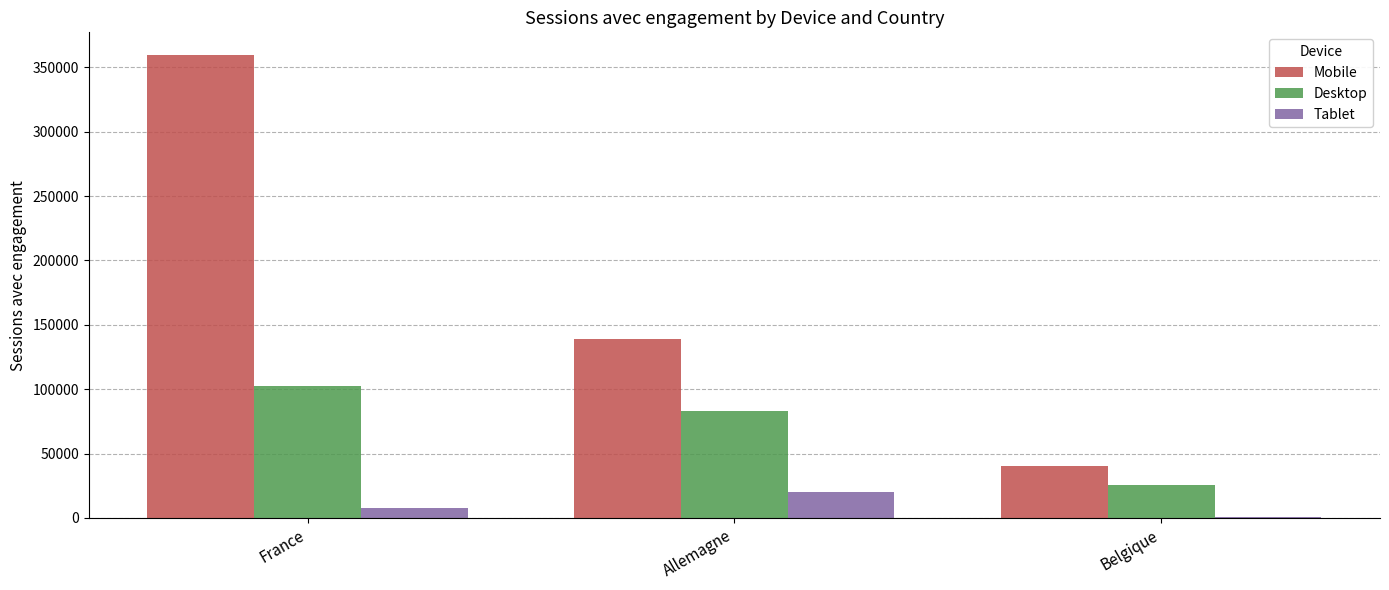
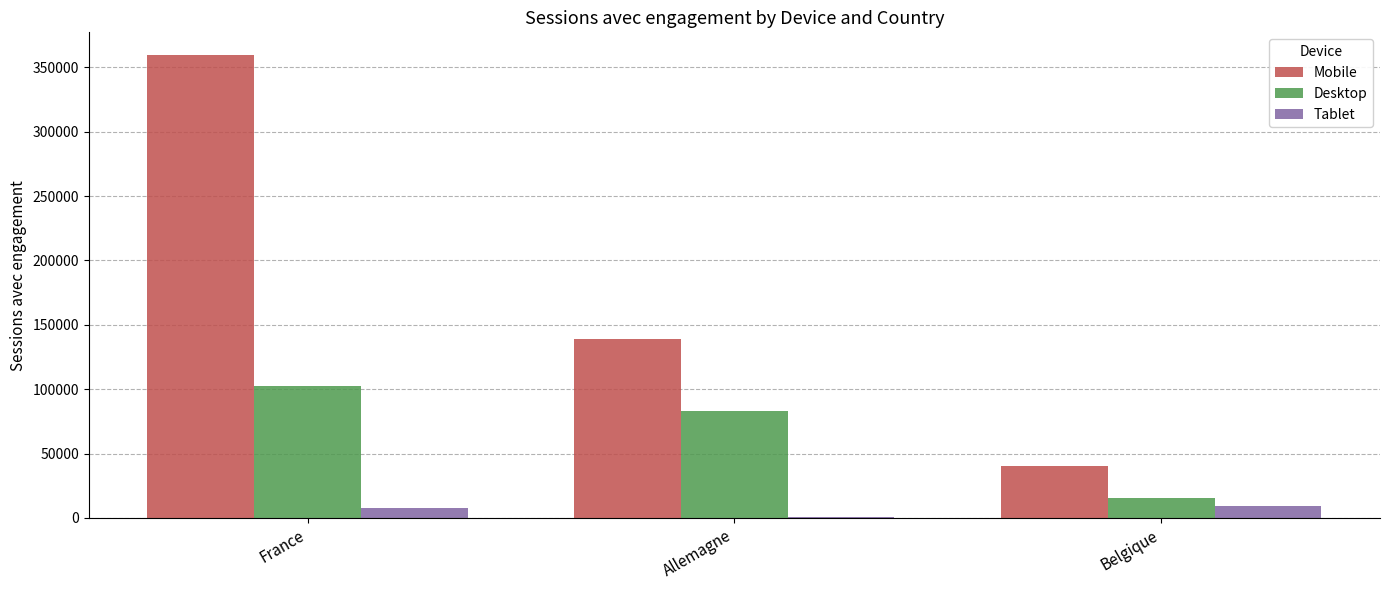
Tablet, Allemagne: 20000 -> 0
Desktop, Belgique: 26000 -> 15000
Tablet, Belgique: 0 -> 9000
